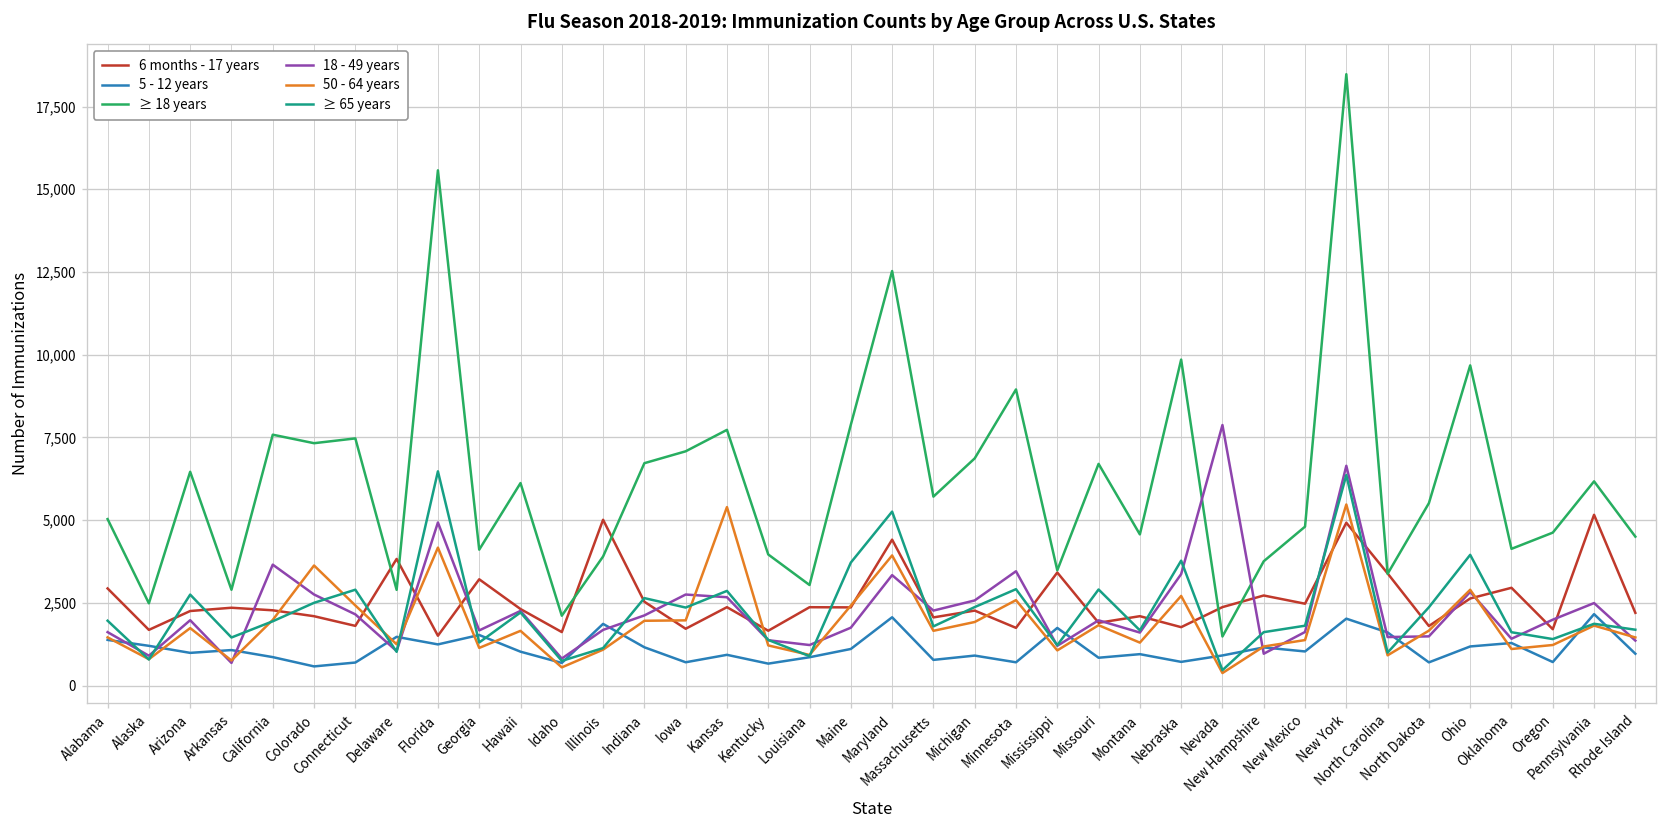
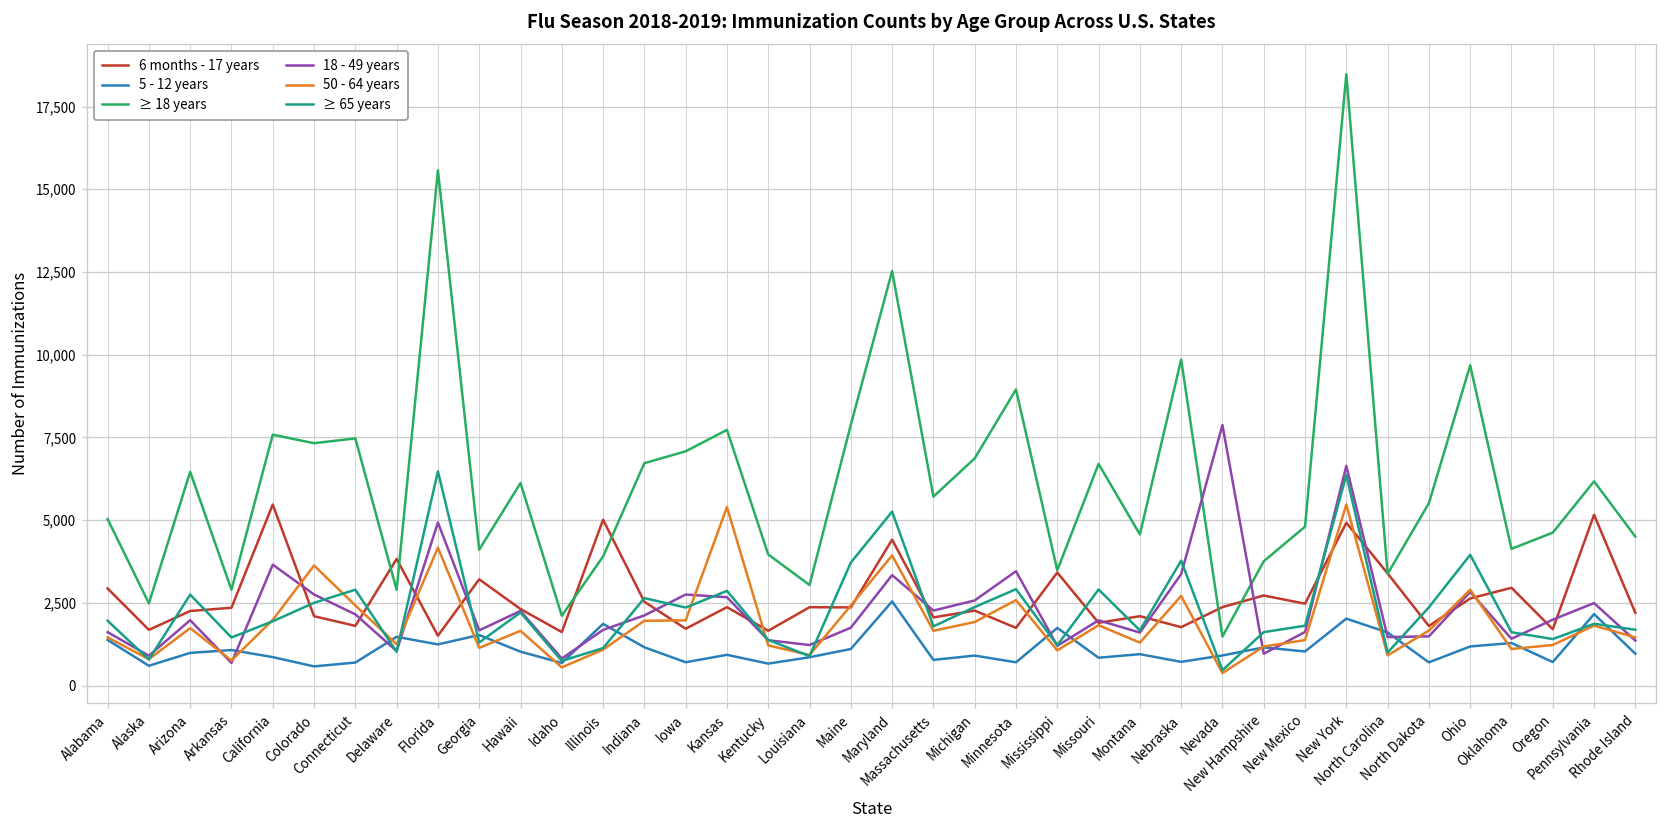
5 - 12 years, Alaska: 1,200 -> 600
6 months - 17 years, California: 2,300 -> 5,500
5 - 12 years, Maryland: 2,100 -> 2,500
